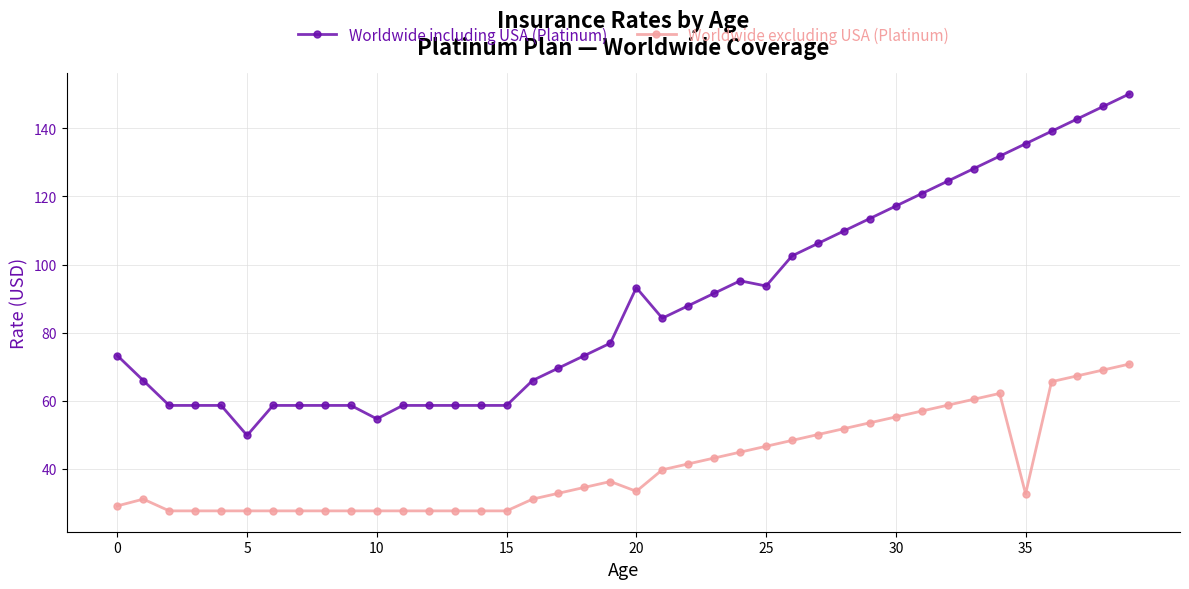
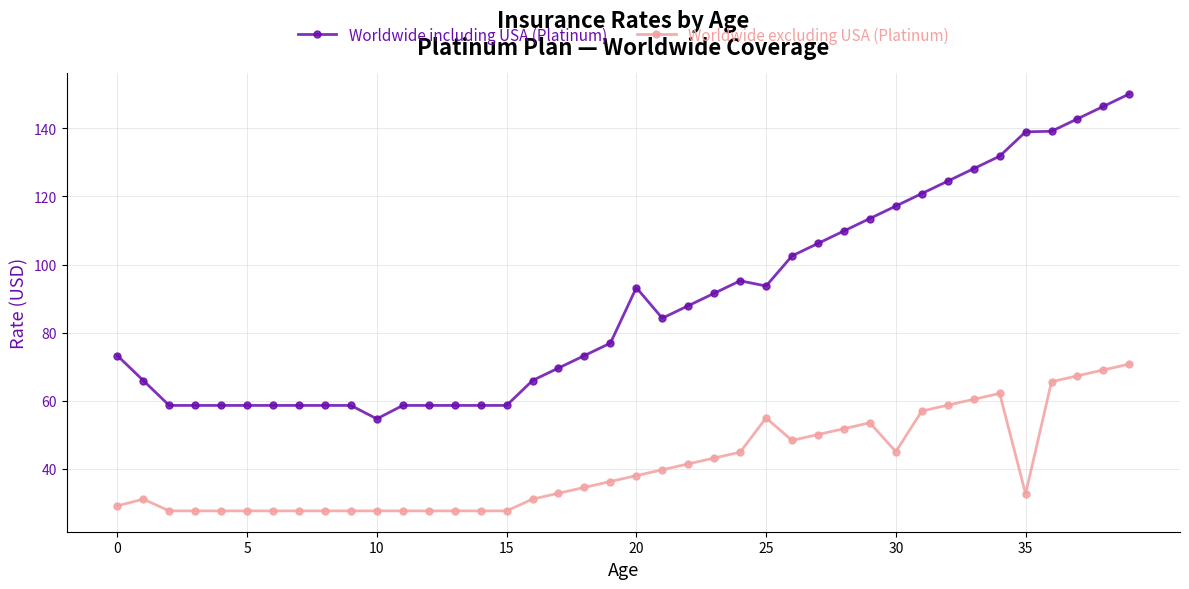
Worldwide including USA (Platinum), 5: 50 -> 59
Worldwide excluding USA (Platinum), 20: 33 -> 38
Worldwide excluding USA (Platinum), 25: 47 -> 55
Worldwide excluding USA (Platinum), 30: 55 -> 45
Worldwide including USA (Platinum), 35: 135 -> 139
